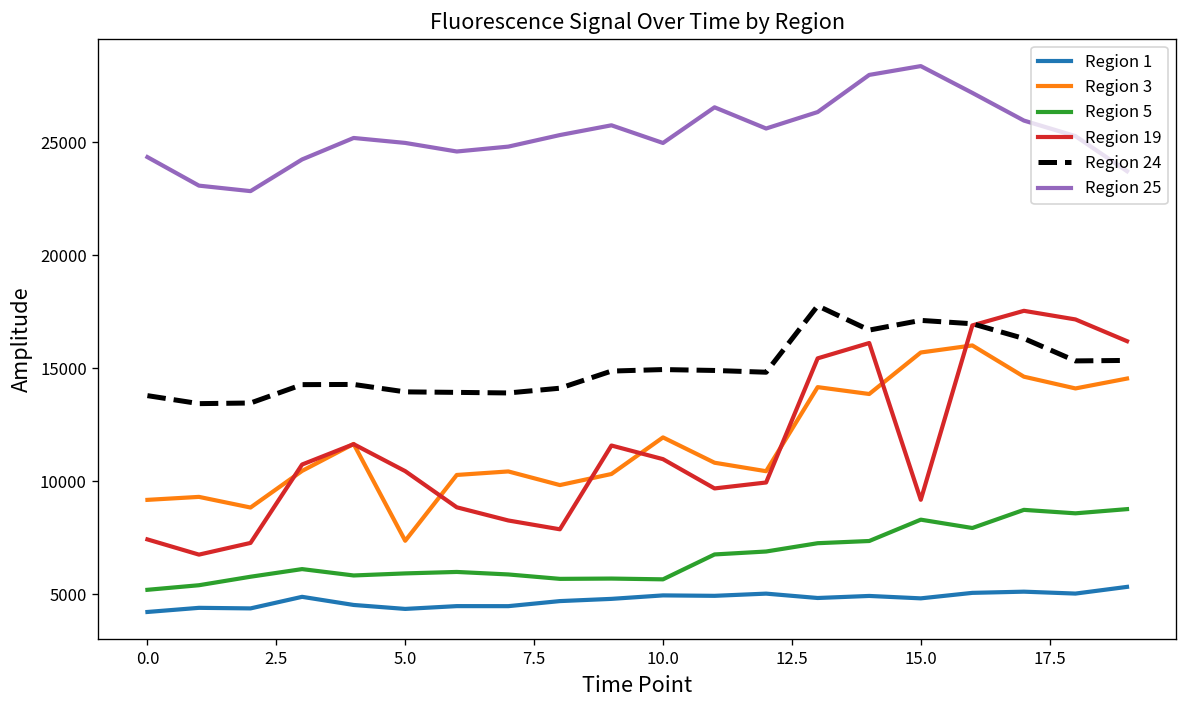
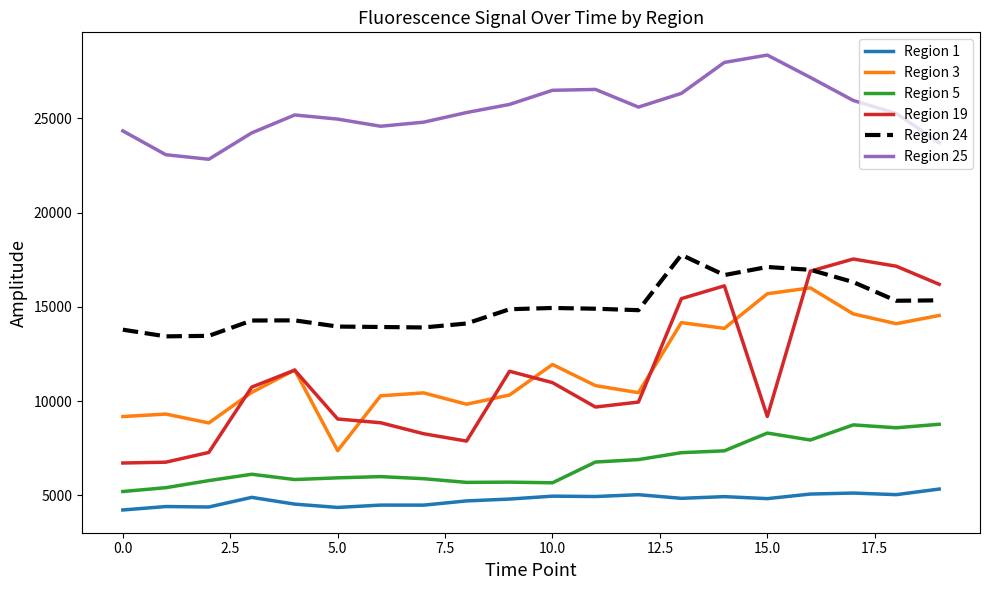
Region 19, 0.0: 7400 -> 6700
Region 19, 5.0: 10400 -> 9000
Region 25, 10.0: 25000 -> 26500
